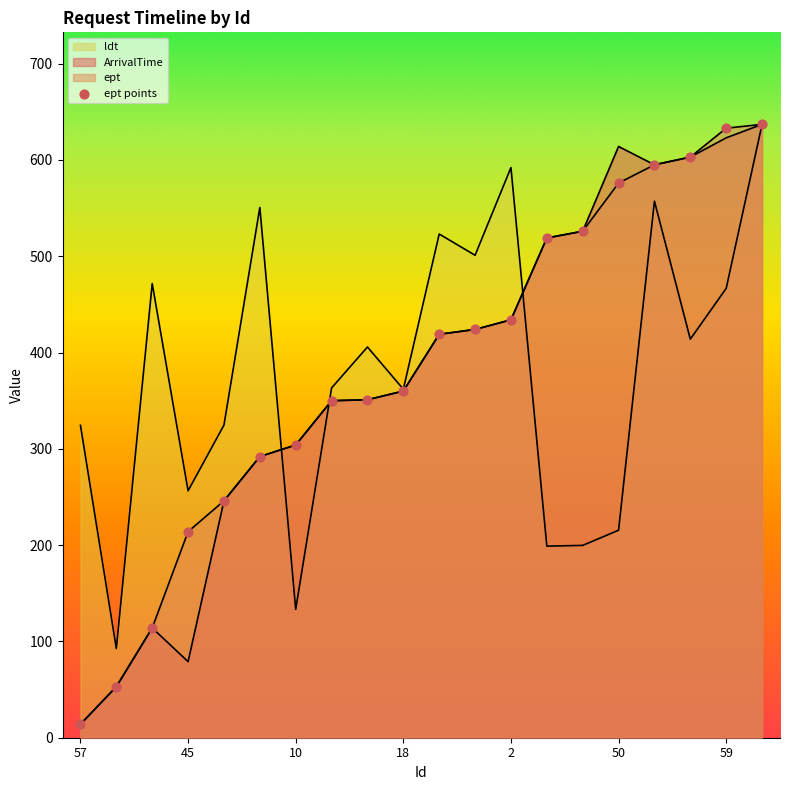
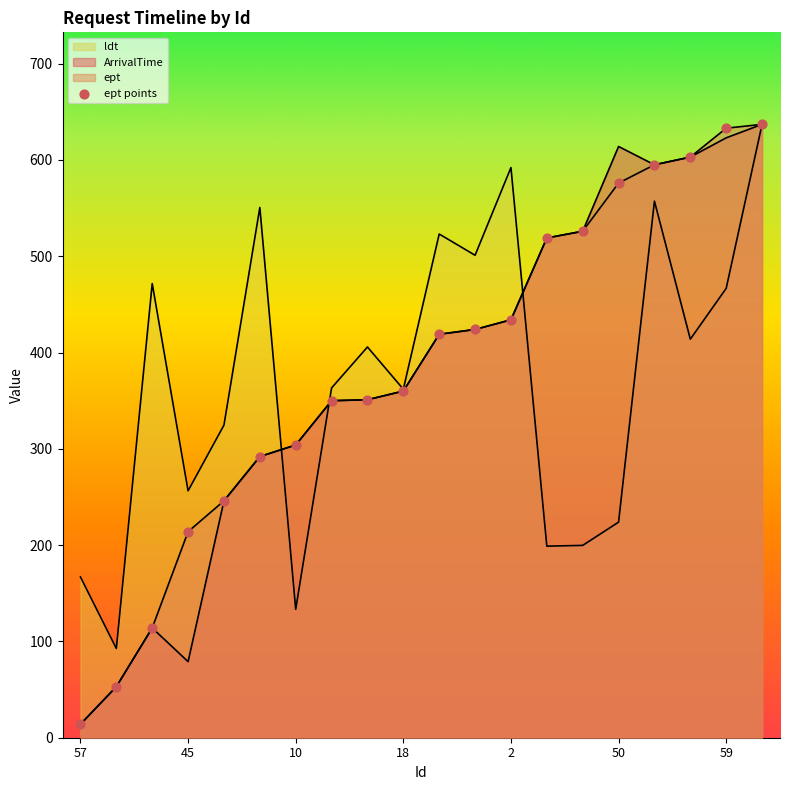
ldt, 57: 320 -> 170
ldt, 50: 215 -> 224
